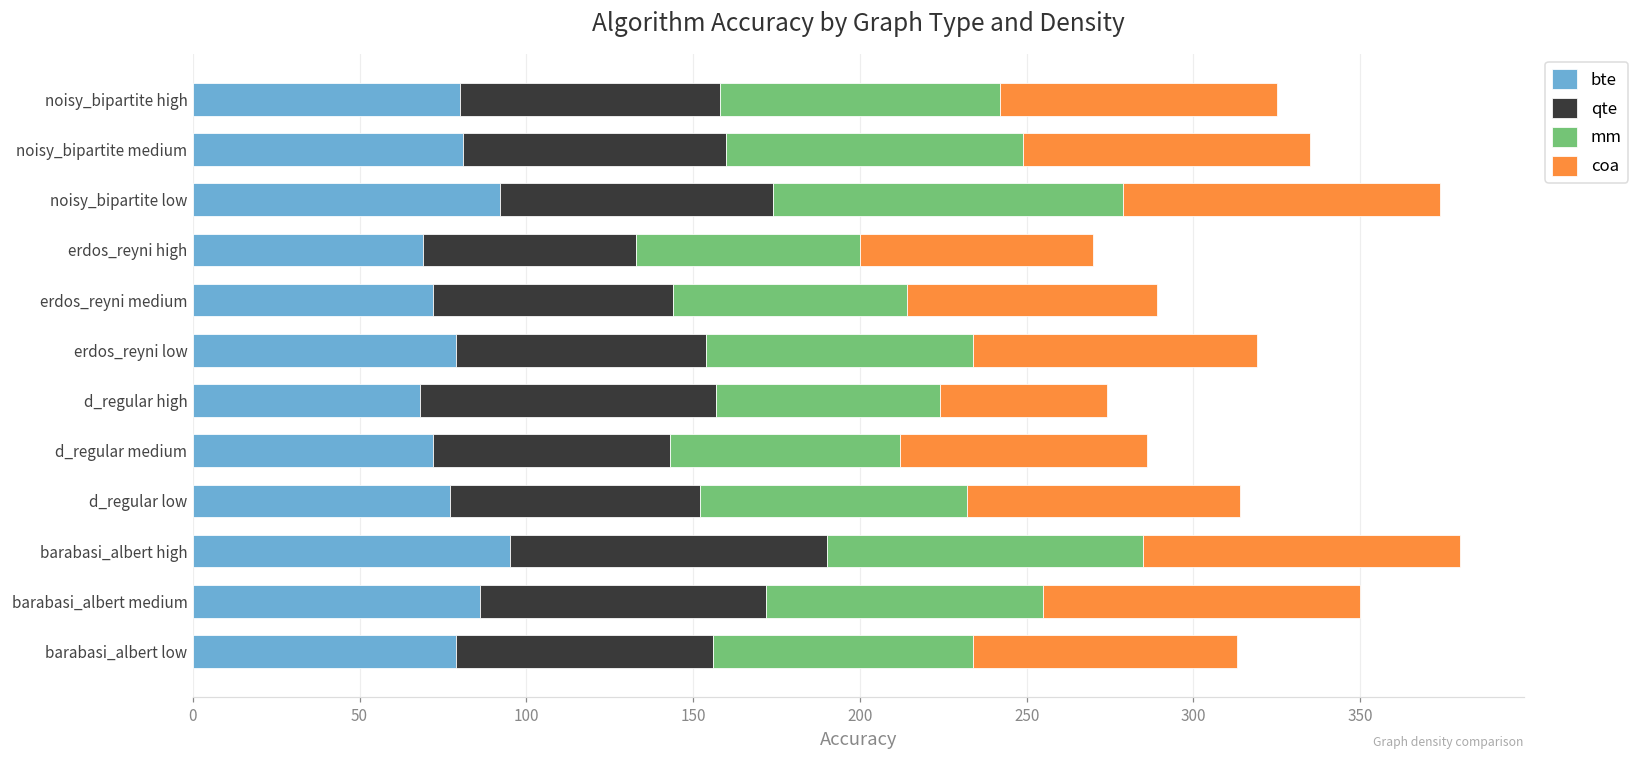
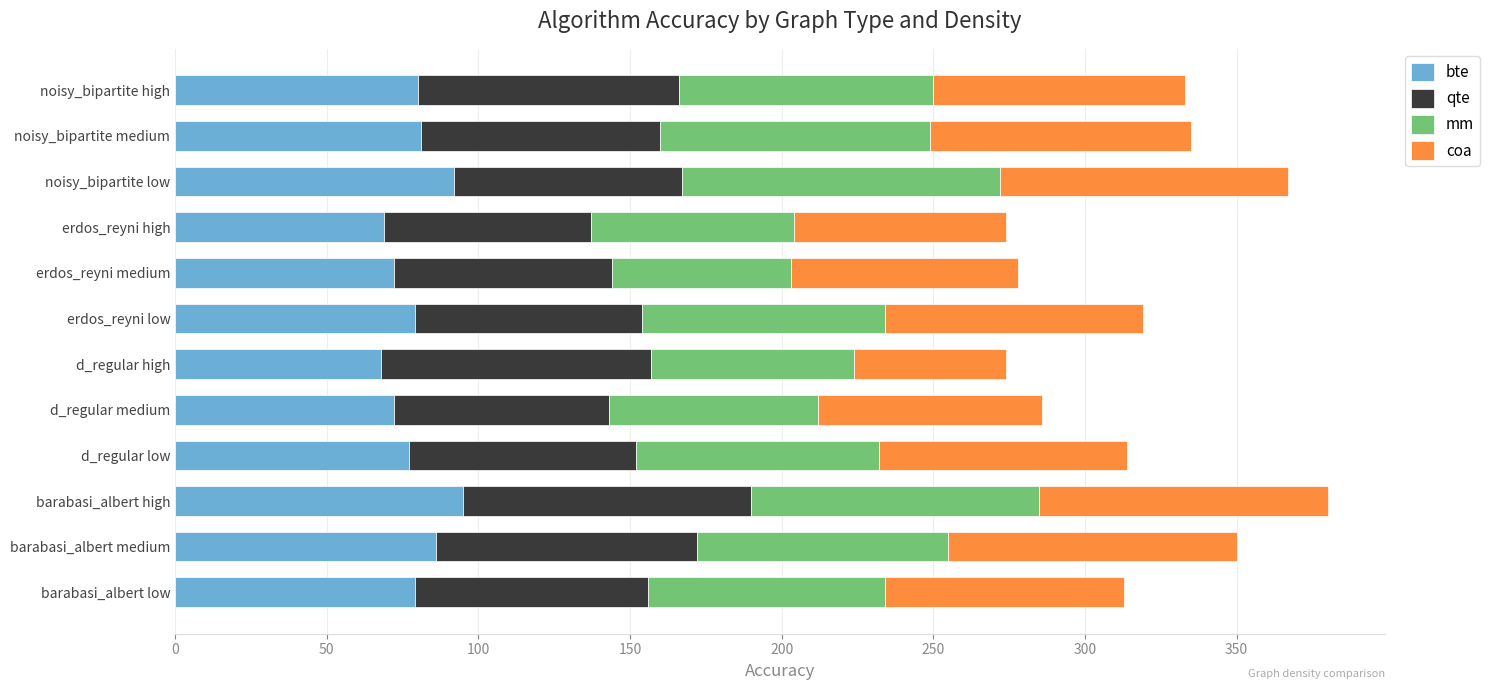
qte, noisy_bipartite high: 78 -> 86
qte, noisy_bipartite low: 82 -> 75
qte, erdos_reyni high: 64 -> 68
mm, erdos_reyni medium: 70 -> 59
